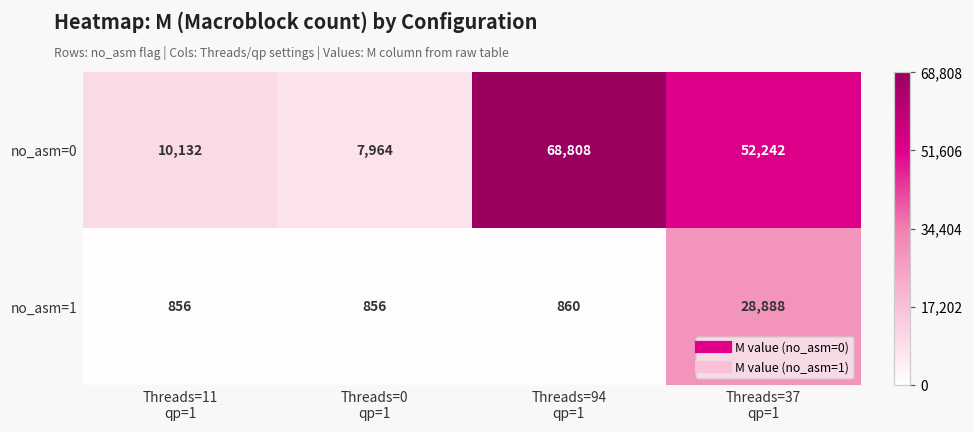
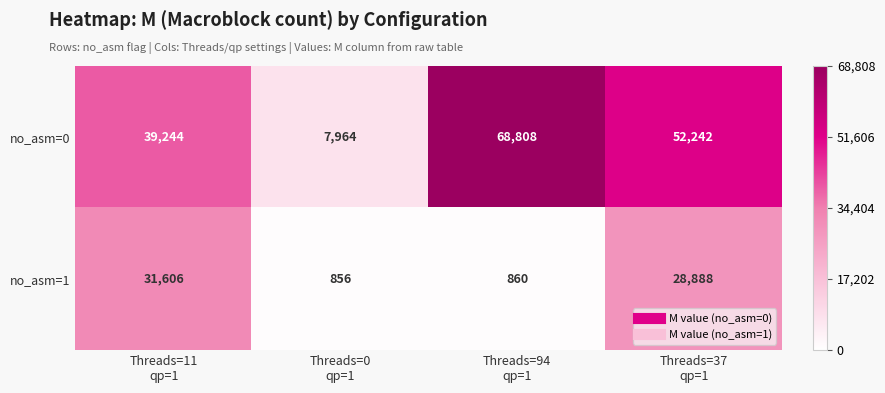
no_asm=0, Threads=11 qp=1: 10,132 -> 39,244
no_asm=1, Threads=11 qp=1: 856 -> 31,606
